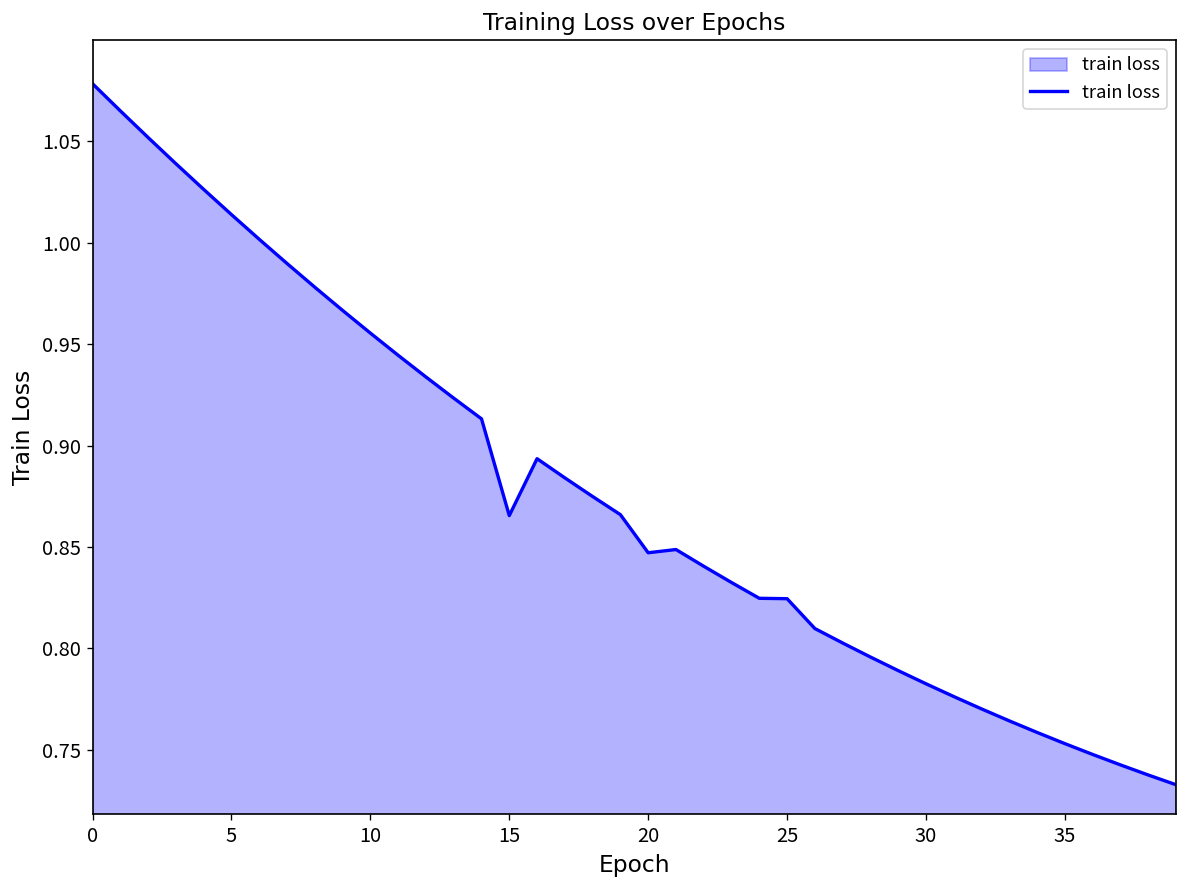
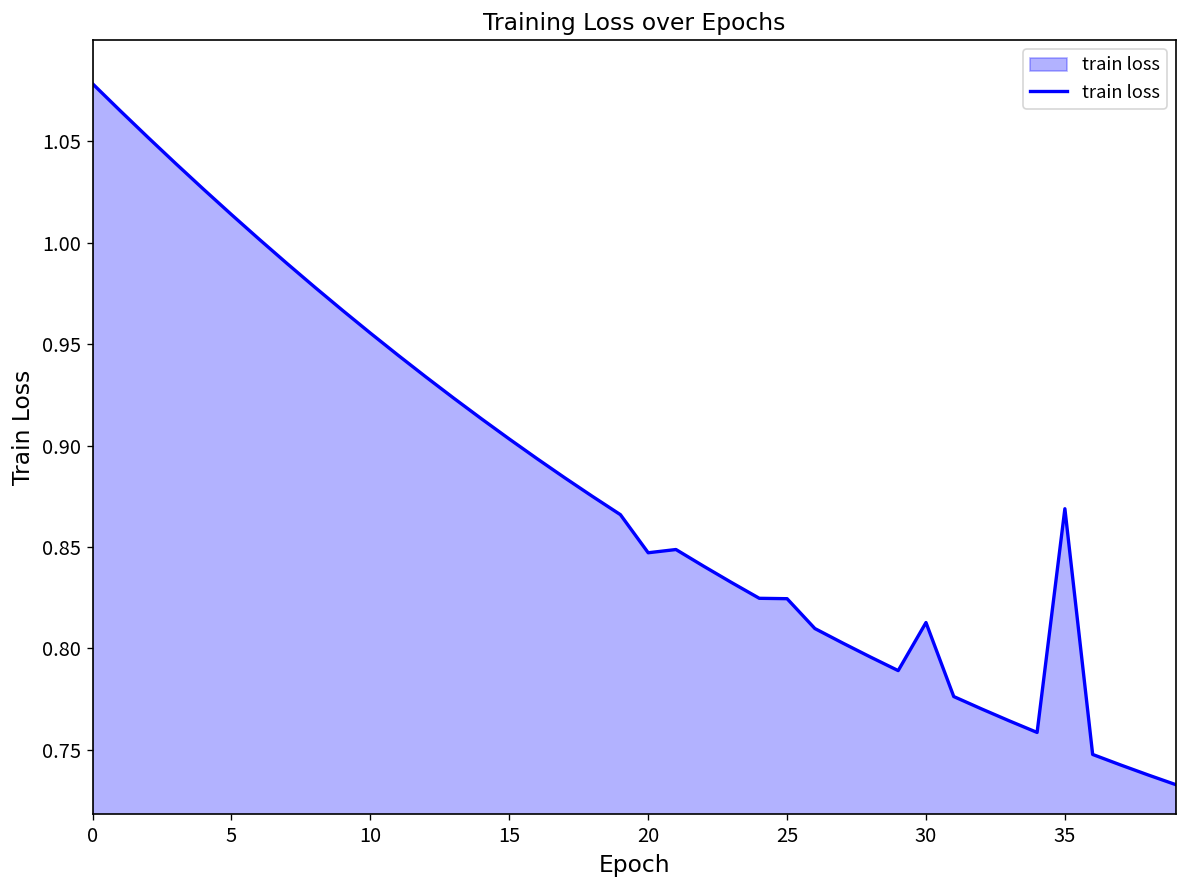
15: 0.865 -> 0.903
30: 0.783 -> 0.813
35: 0.753 -> 0.869
